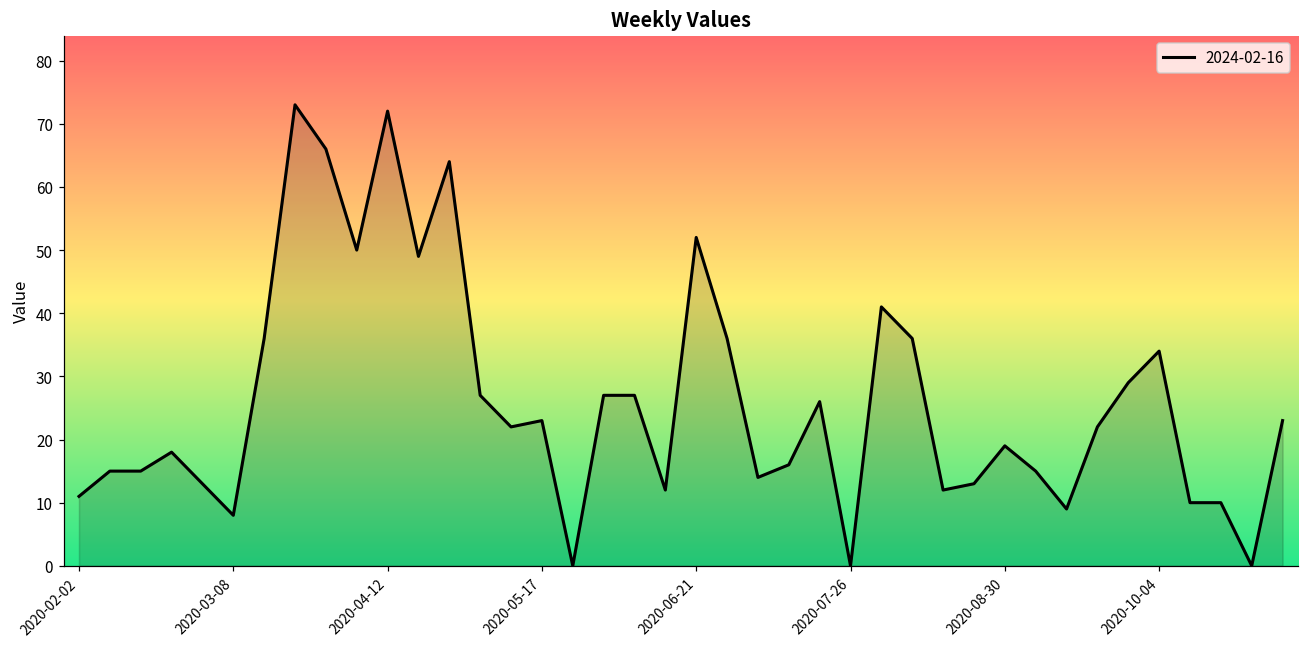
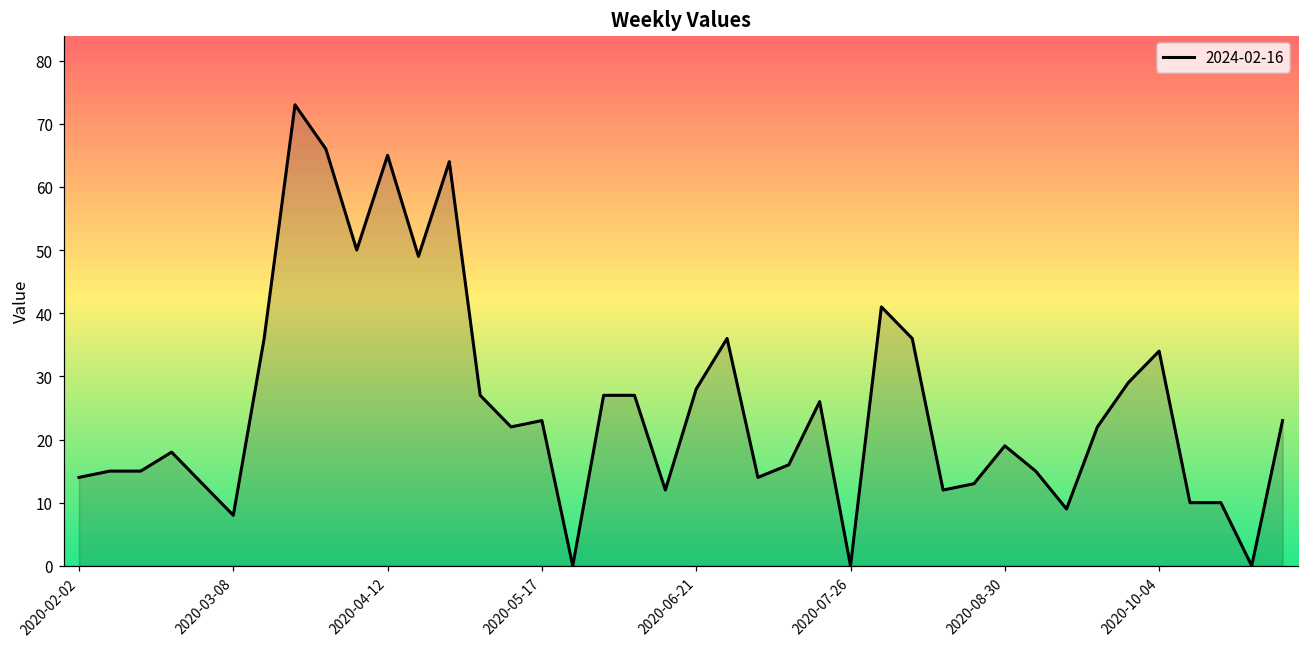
2020-02-02: 11 -> 14
2020-04-12: 72 -> 65
2020-06-21: 52 -> 28
